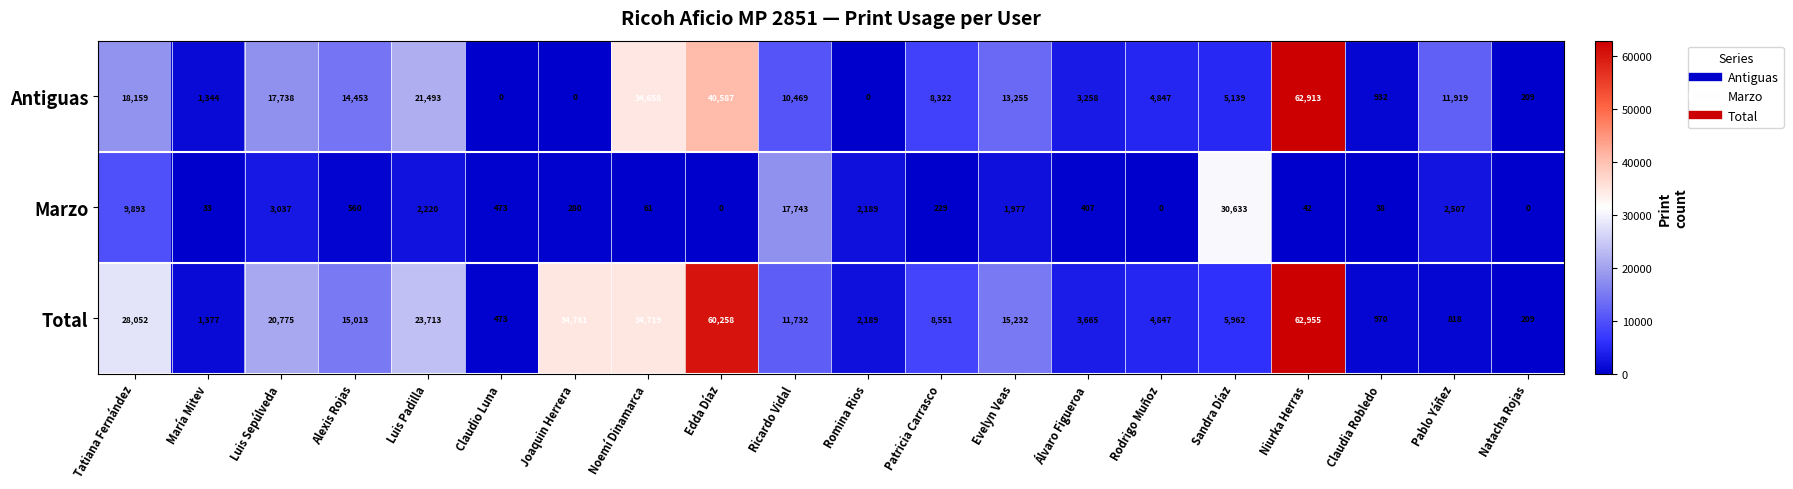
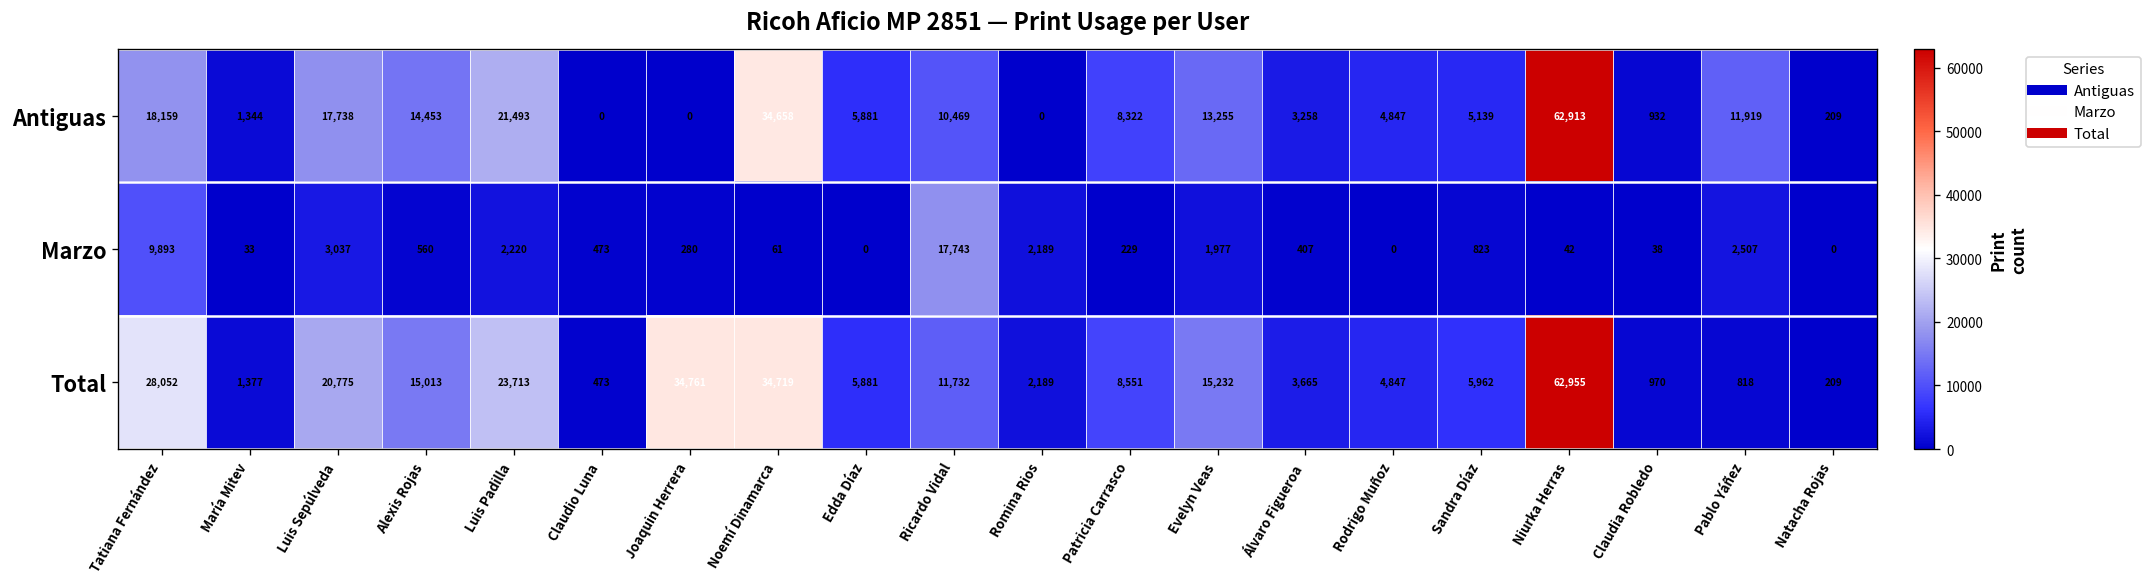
Antiguas, Edda Díaz: 40,587 -> 5,881
Marzo, Sandra Díaz: 30,633 -> 823
Total, Edda Díaz: 60,258 -> 5,881
